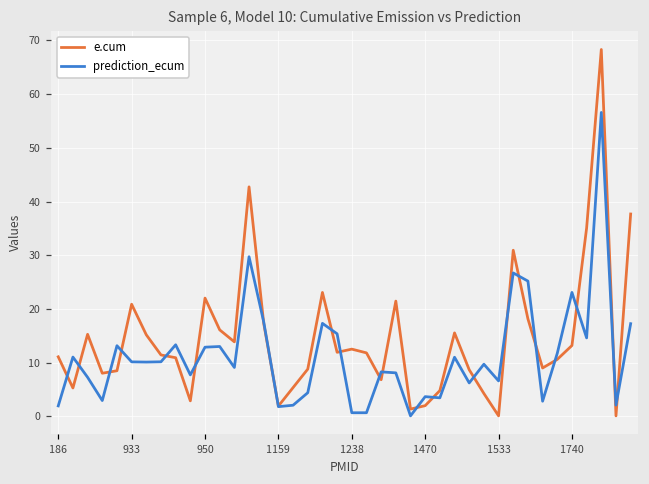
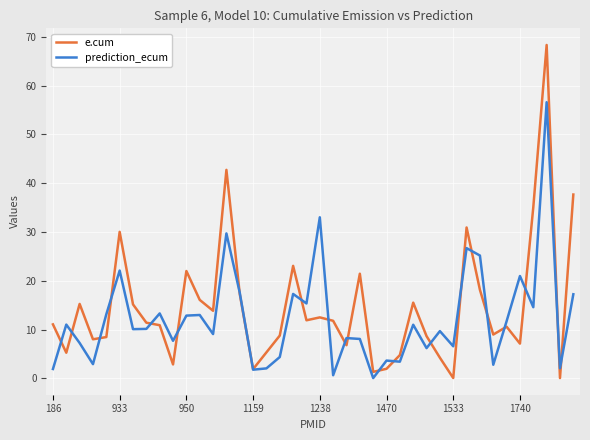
e.cum, 933: 21 -> 30
prediction_ecum, 933: 10 -> 22
prediction_ecum, 1238: 1 -> 33
e.cum, 1740: 13 -> 7
prediction_ecum, 1740: 23 -> 21
